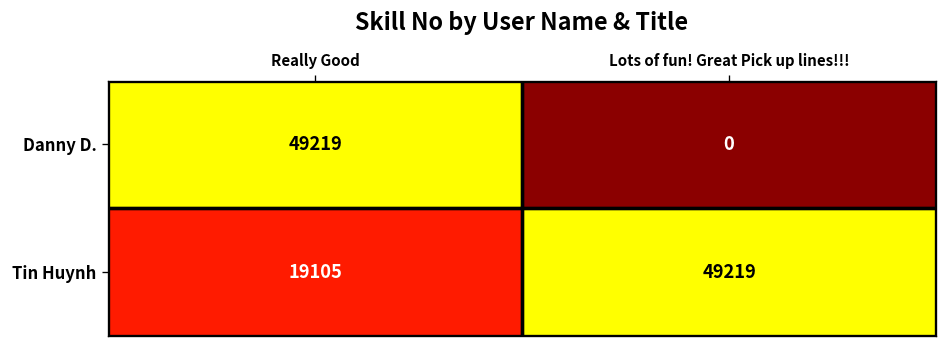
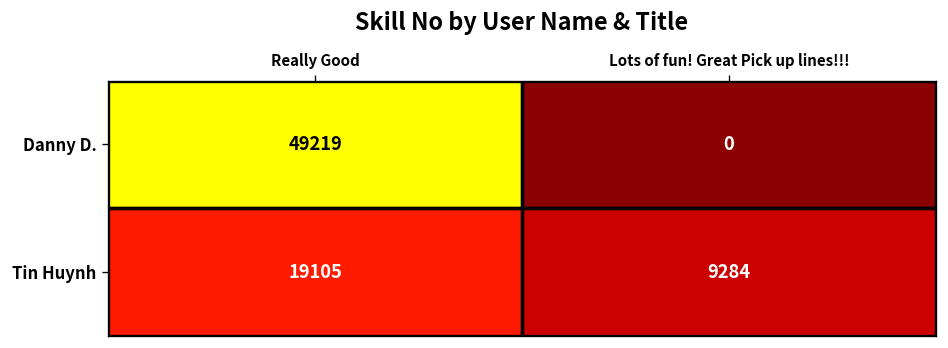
Tin Huynh, Lots of fun! Great Pick up lines!!!: 49219 -> 9284
